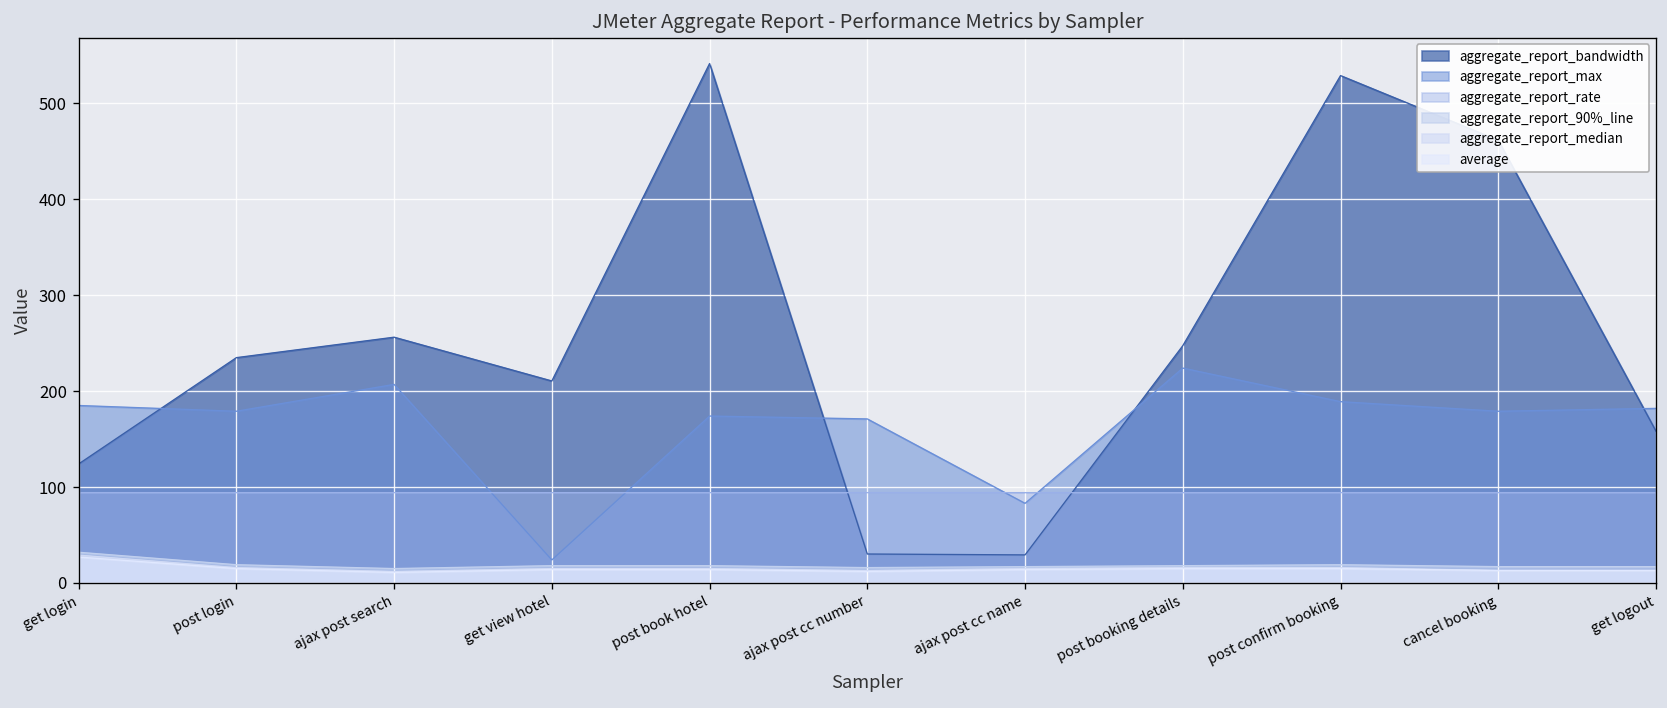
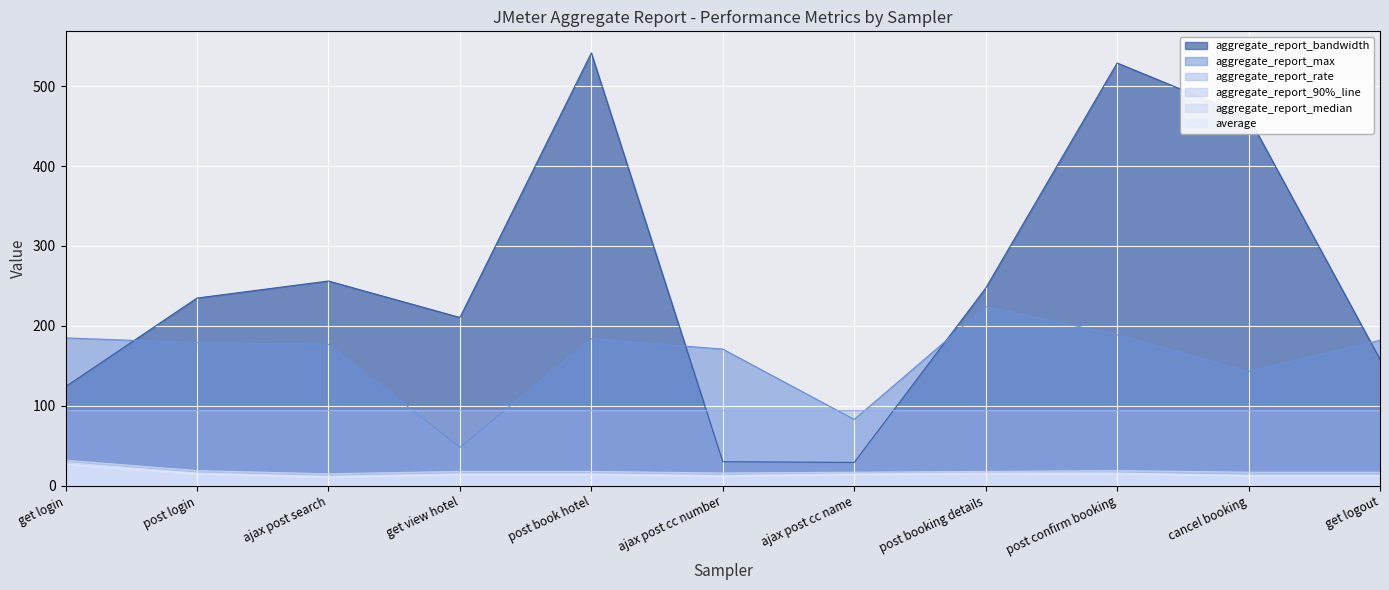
aggregate_report_max, ajax post search: 210 -> 180
aggregate_report_max, get view hotel: 20 -> 50
aggregate_report_max, post book hotel: 170 -> 180
aggregate_report_max, cancel booking: 180 -> 140
